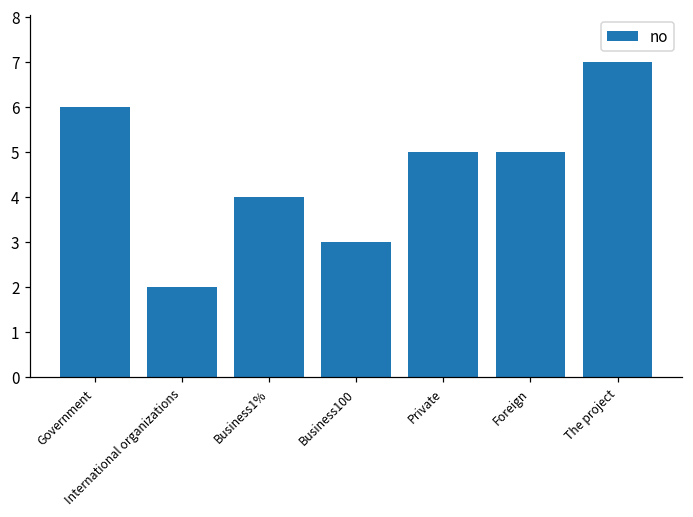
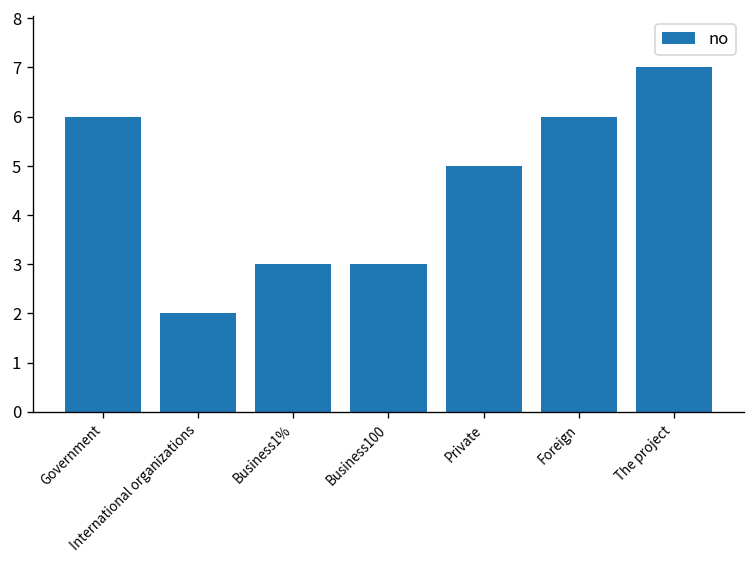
Business1%: 4 -> 3
Foreign: 5 -> 6
